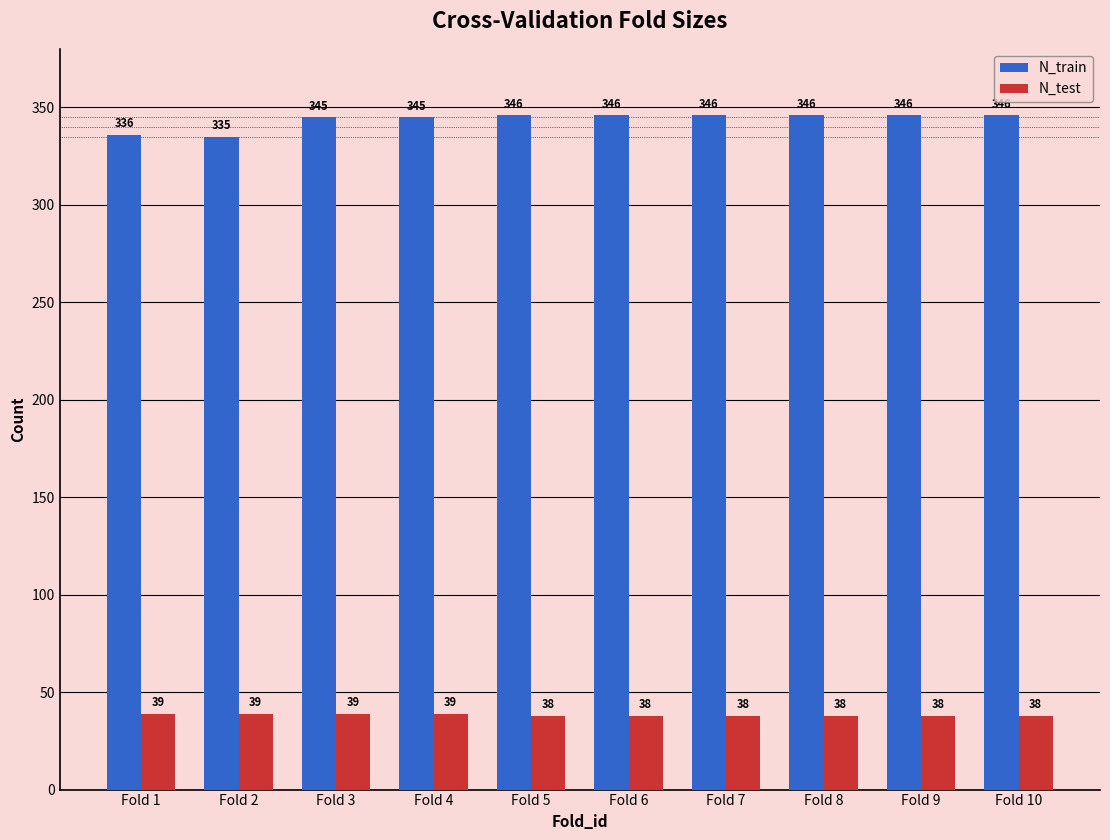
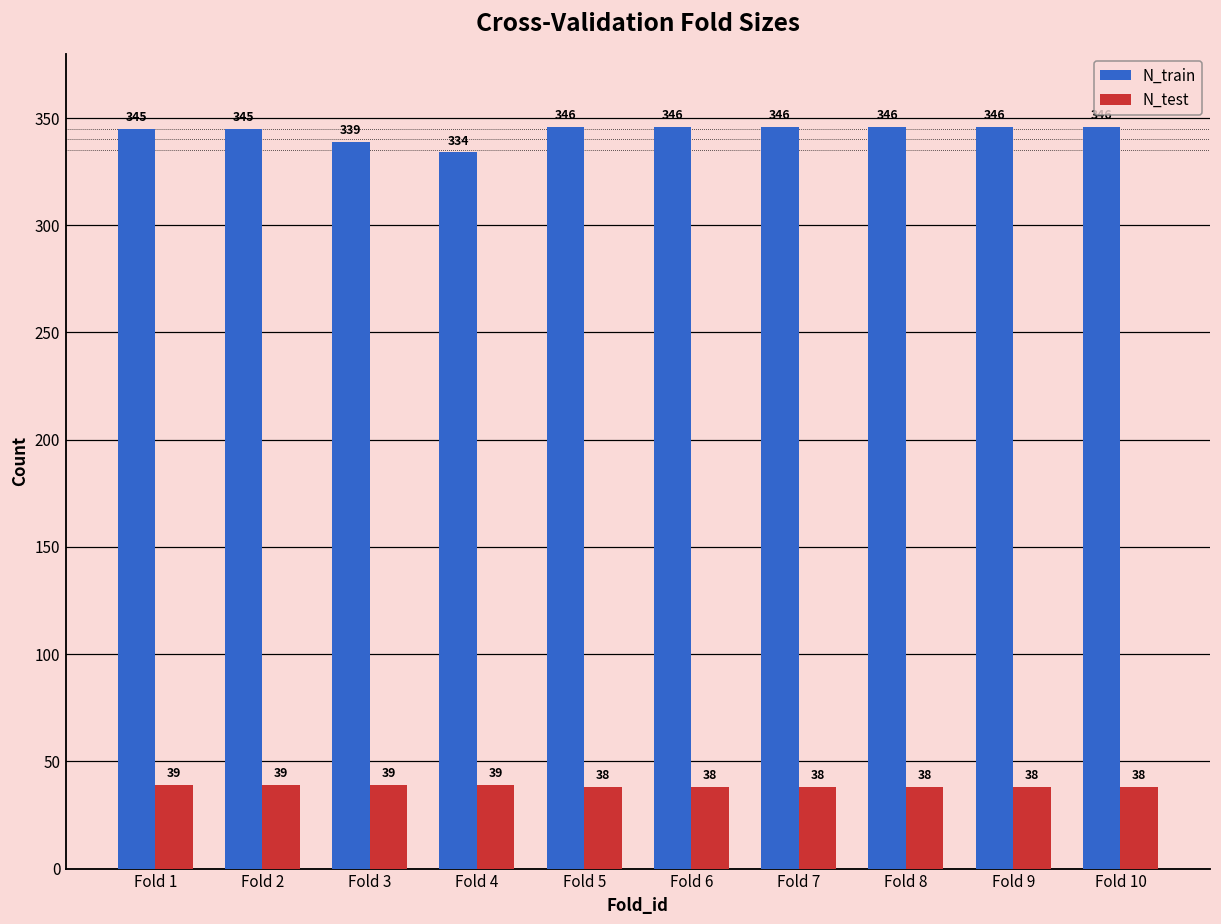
N_train, Fold 1: 336 -> 345
N_train, Fold 2: 335 -> 345
N_train, Fold 3: 345 -> 339
N_train, Fold 4: 345 -> 334
